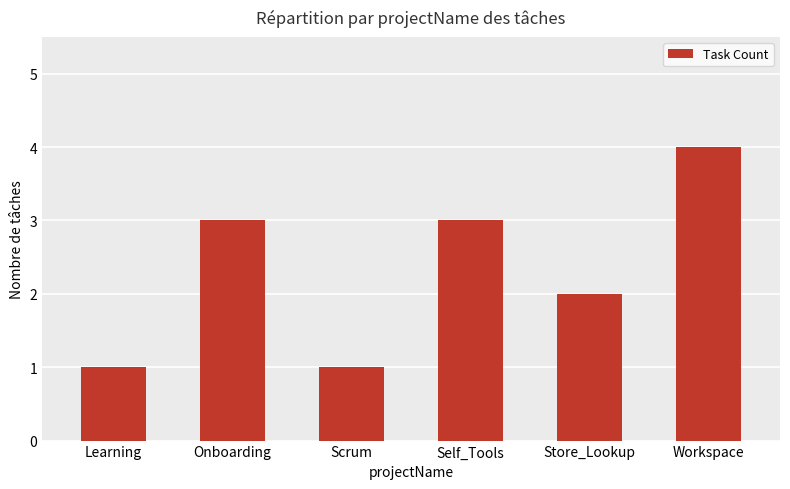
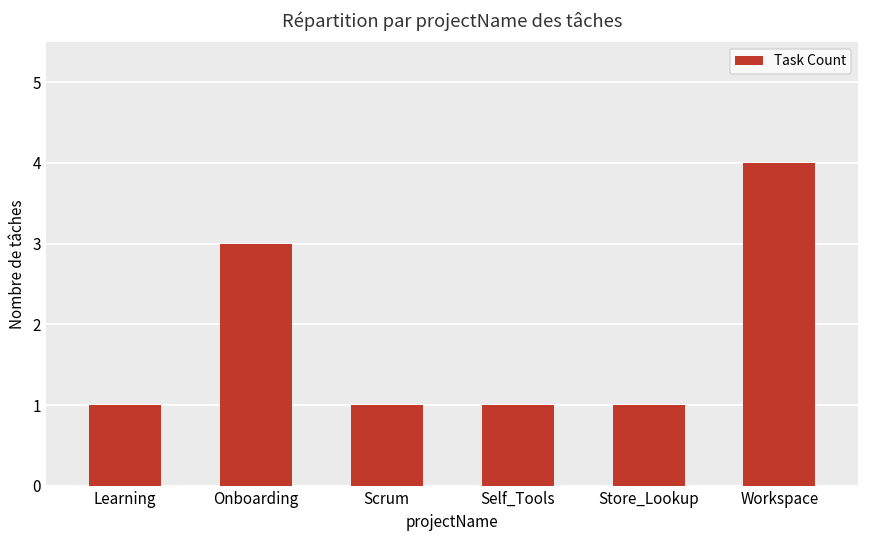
Self_Tools: 3 -> 1
Store_Lookup: 2 -> 1
